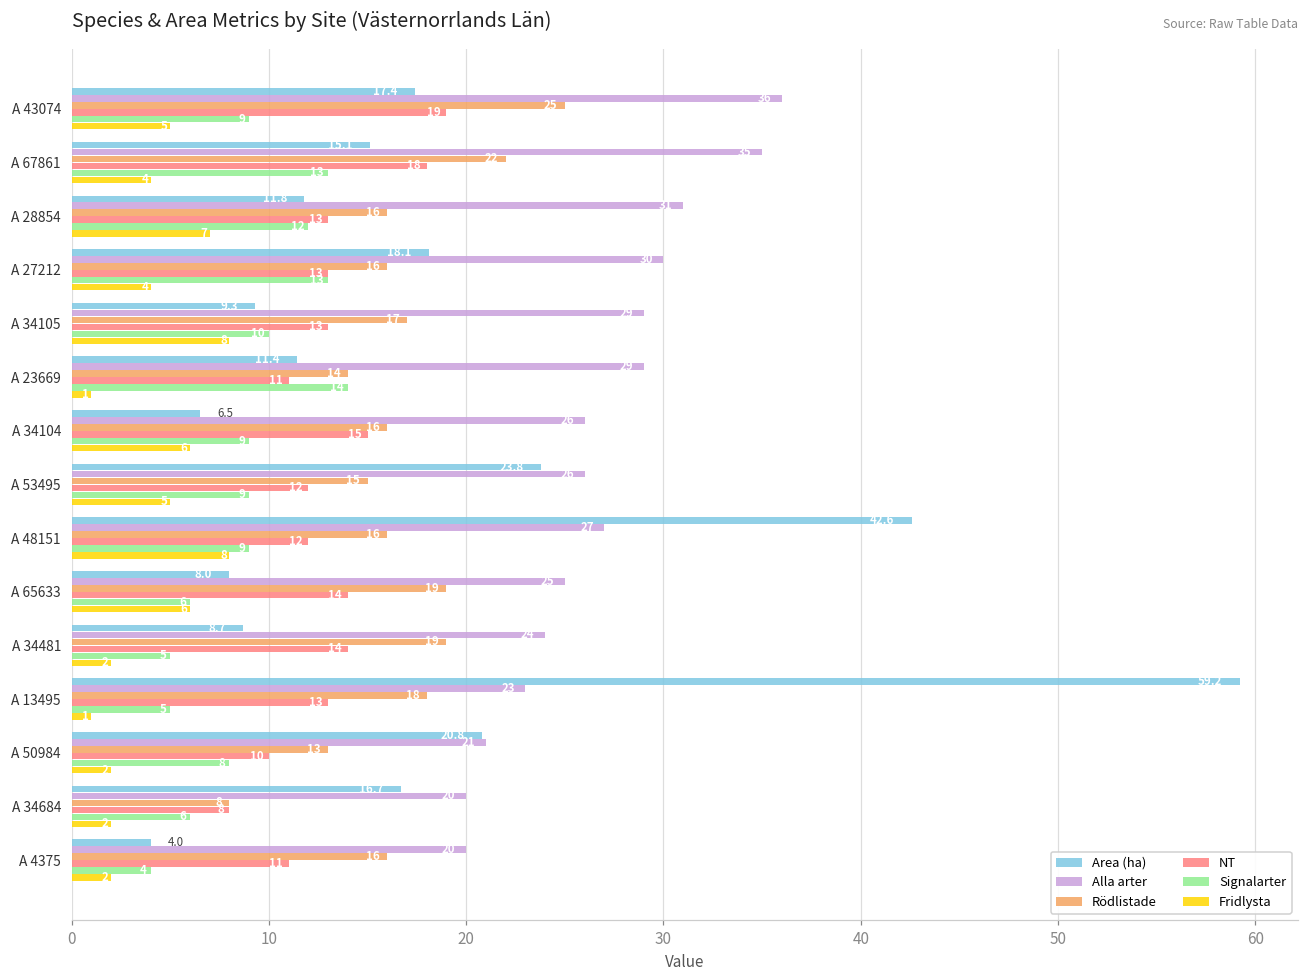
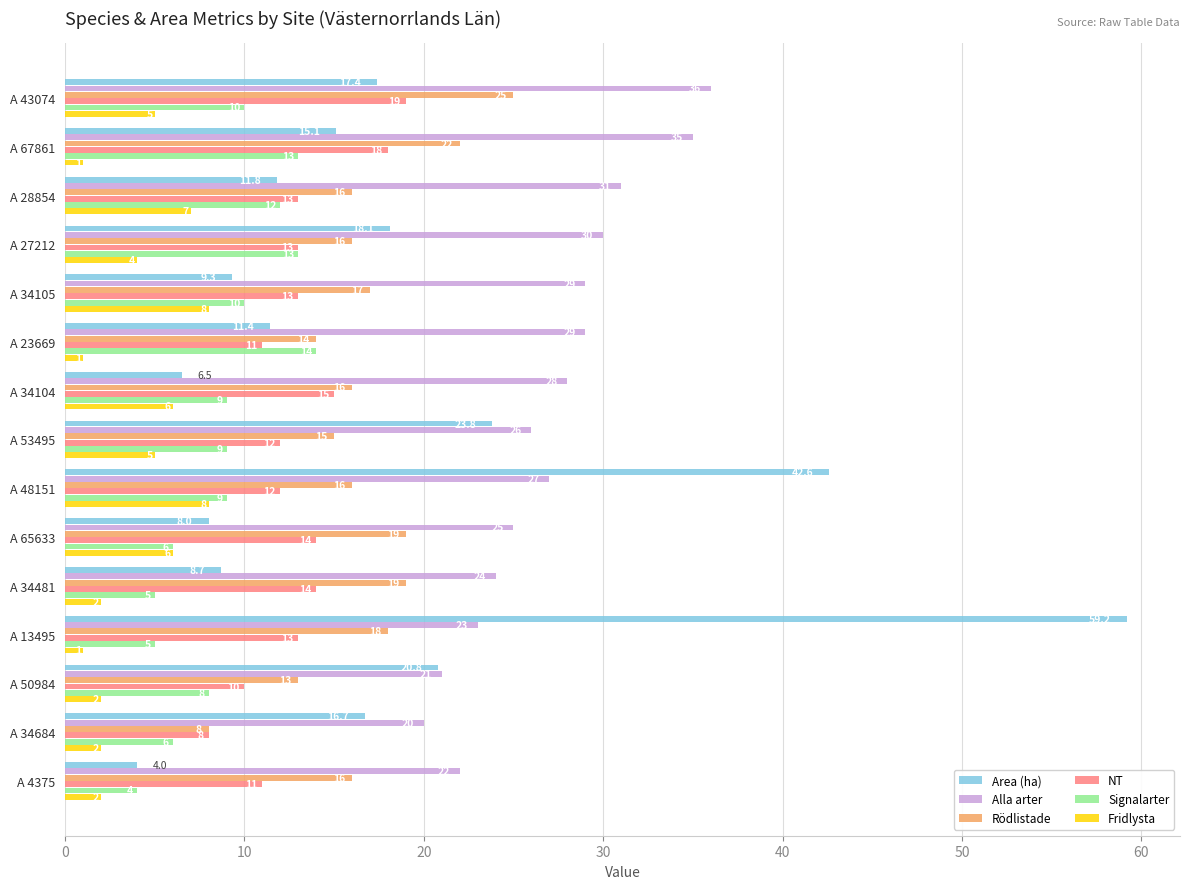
Signalarter, A 43074: 9 -> 10
Fridlysta, A 67861: 4 -> 1
Alla arter, A 34104: 26 -> 28
Alla arter, A 4375: 20 -> 22
